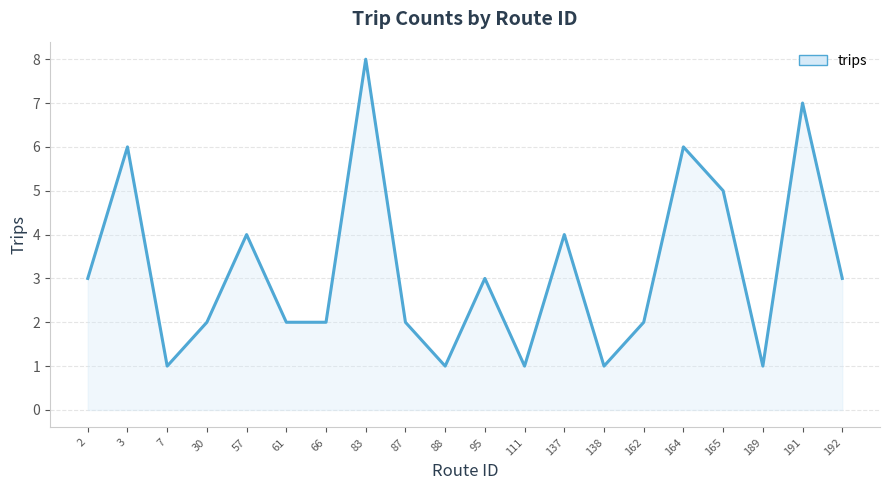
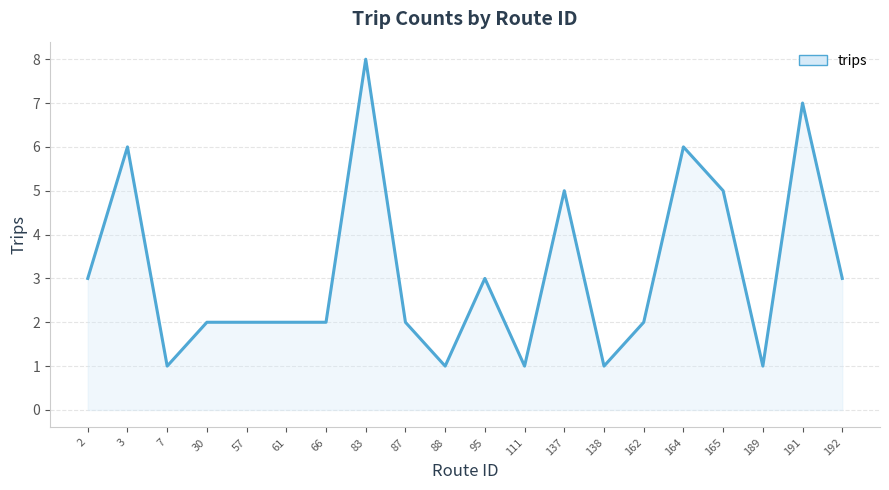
57: 4 -> 2
137: 4 -> 5
